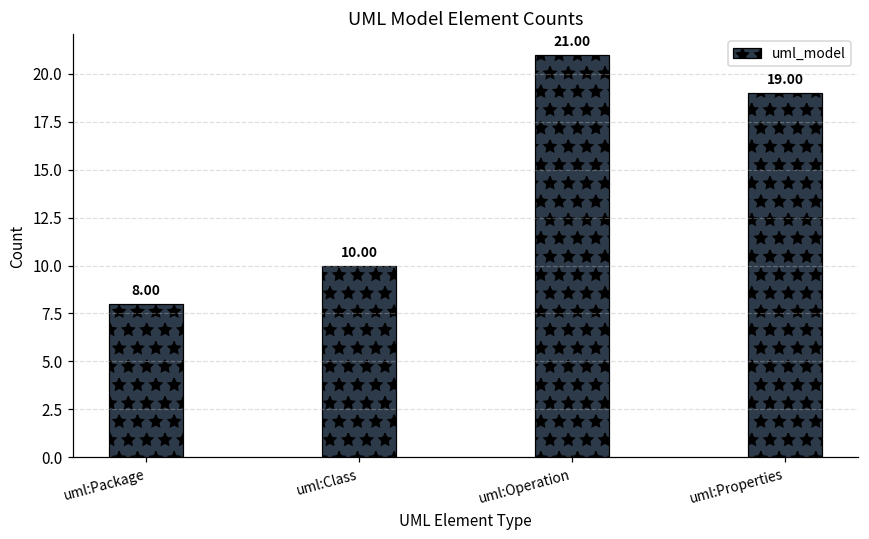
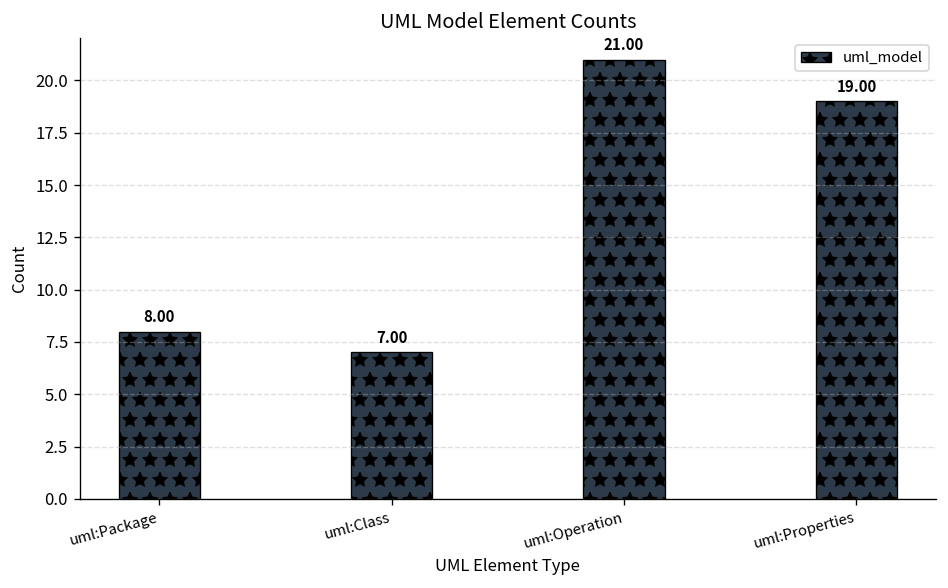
uml:Class: 10.00 -> 7.00
